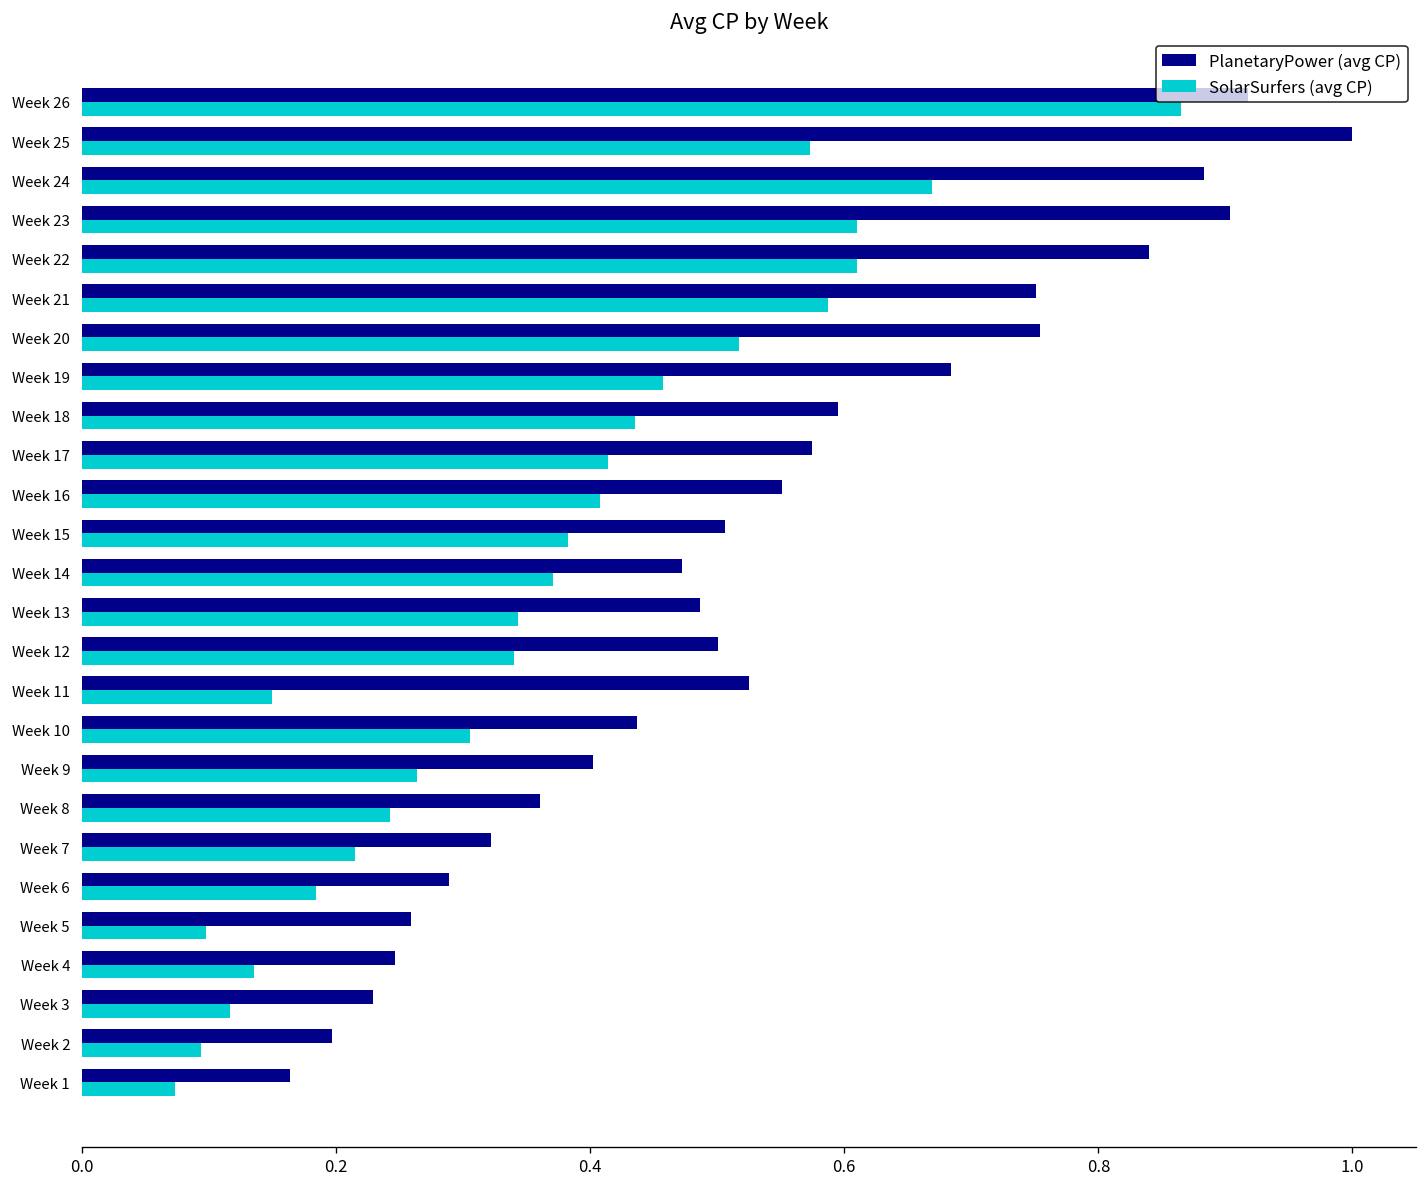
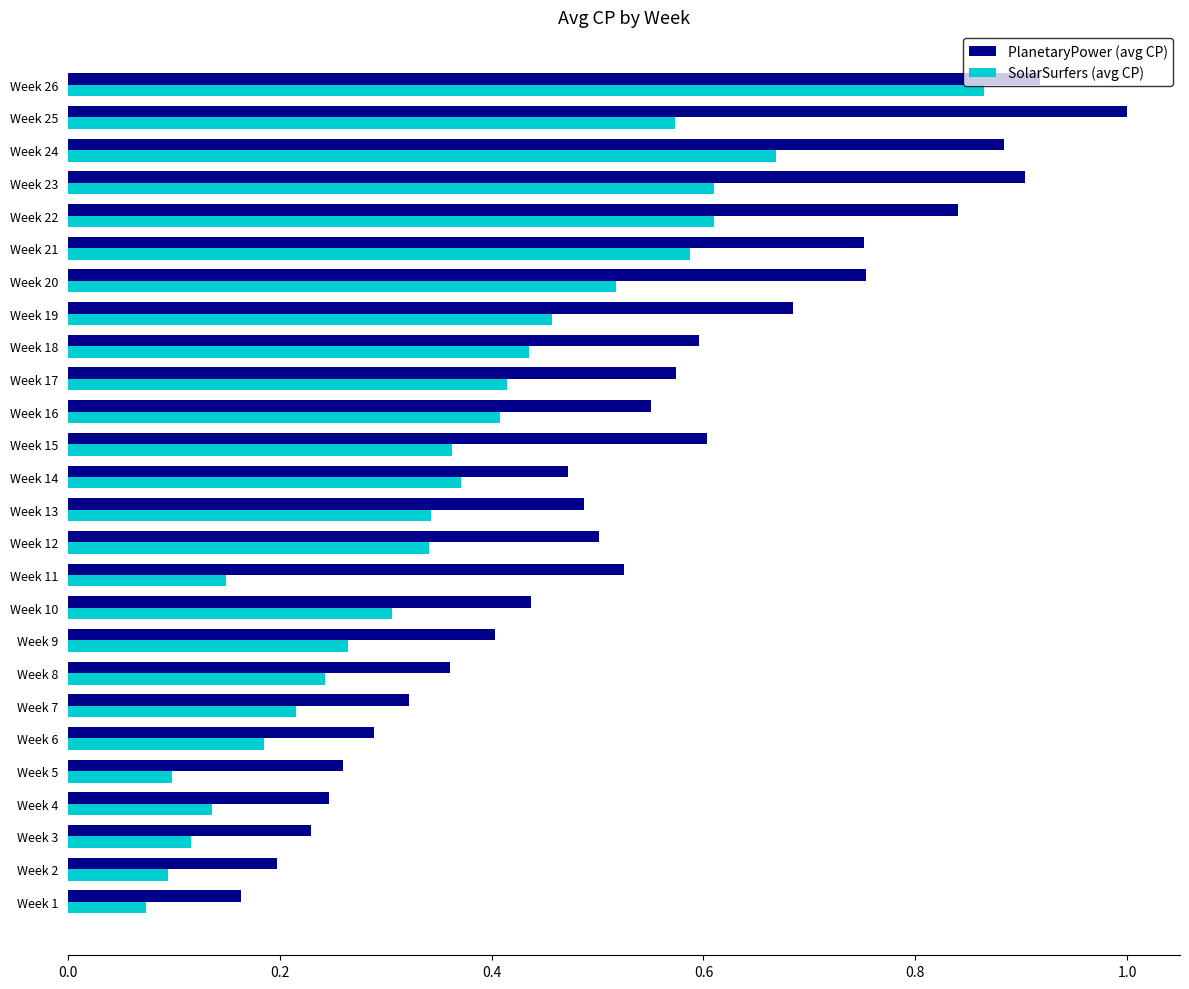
PlanetaryPower (avg CP), Week 15: 0.506 -> 0.603
SolarSurfers (avg CP), Week 15: 0.383 -> 0.362
